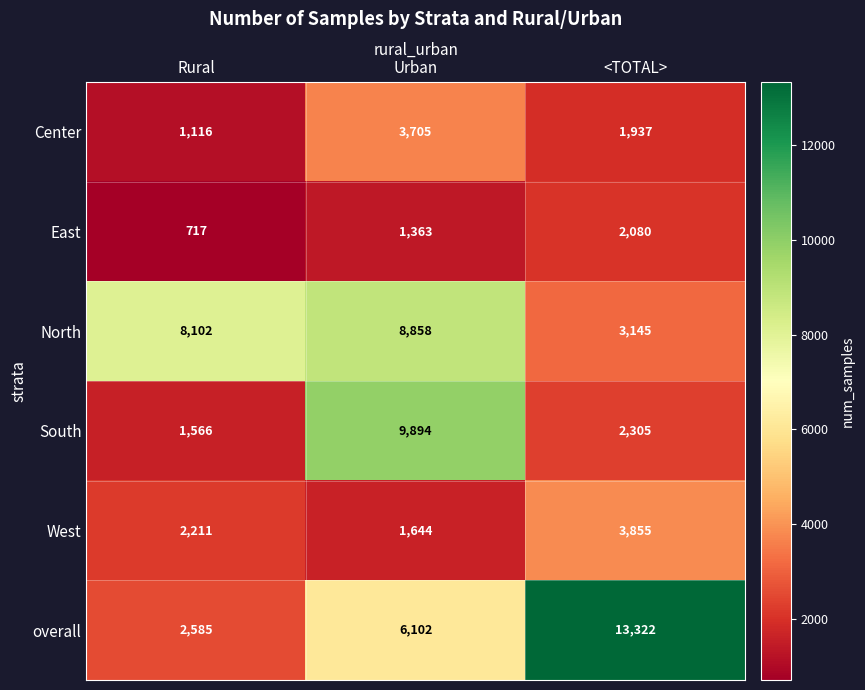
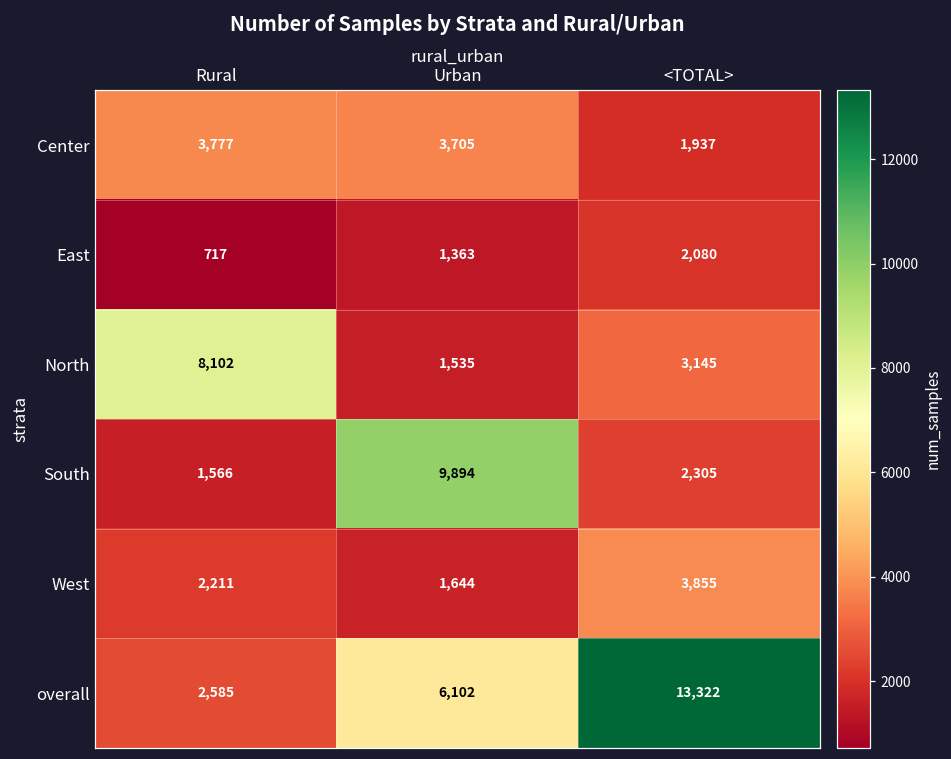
Center, Rural: 1,116 -> 3,777
North, Urban: 8,858 -> 1,535
